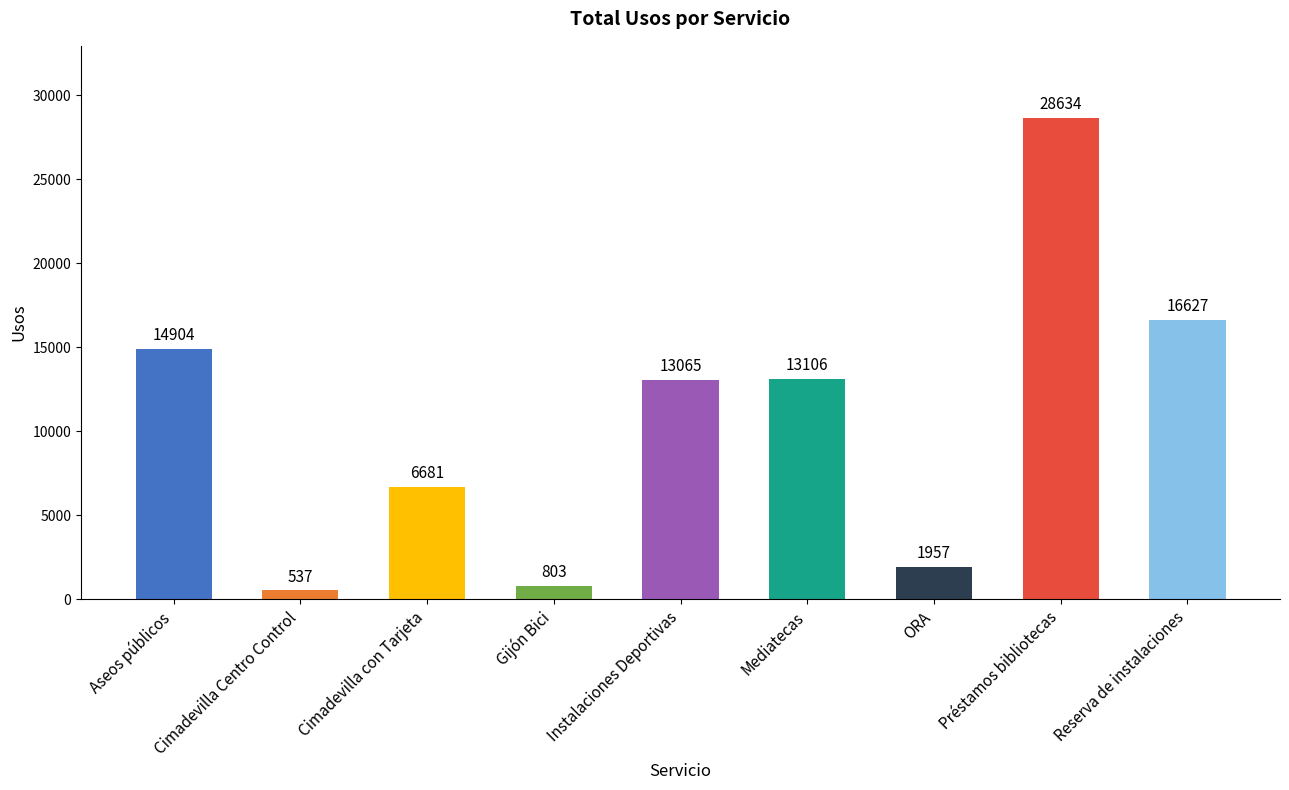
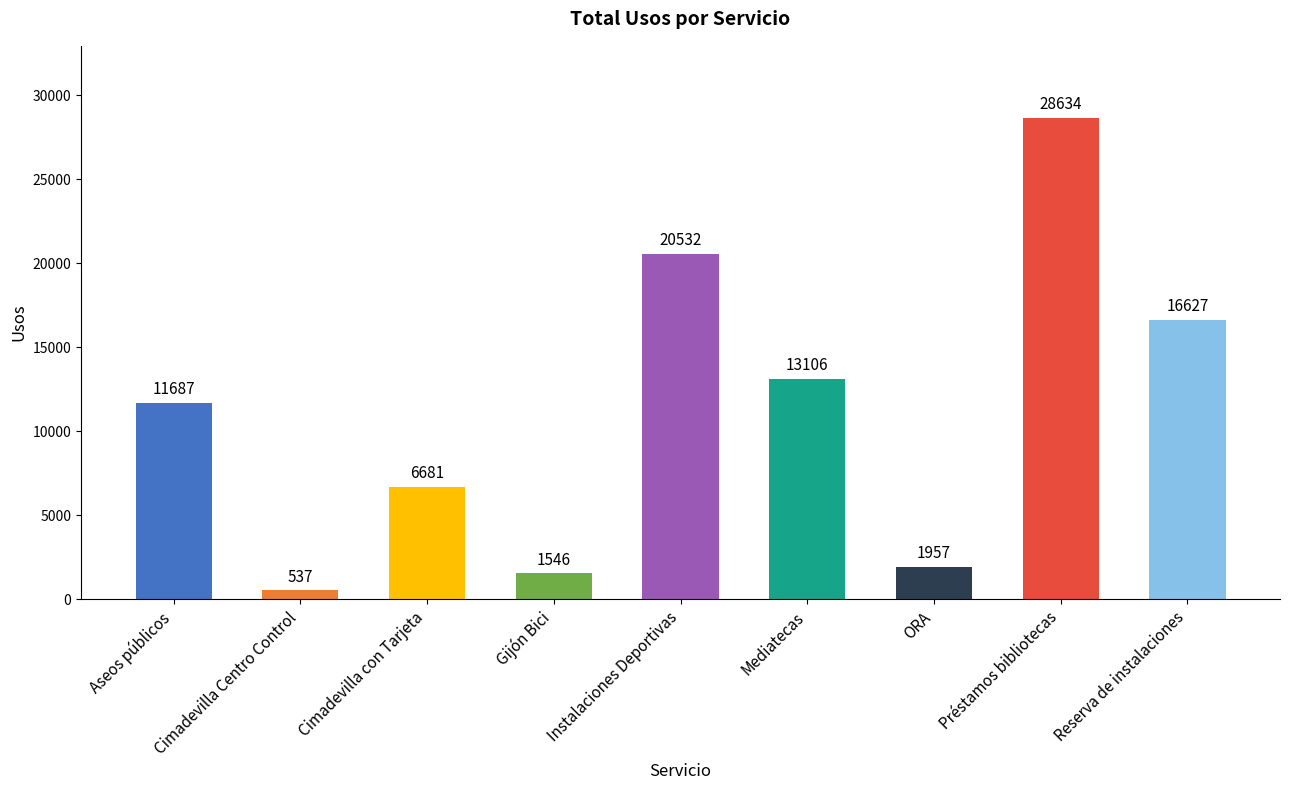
Aseos públicos: 14904 -> 11687
Gijón Bici: 803 -> 1546
Instalaciones Deportivas: 13065 -> 20532
